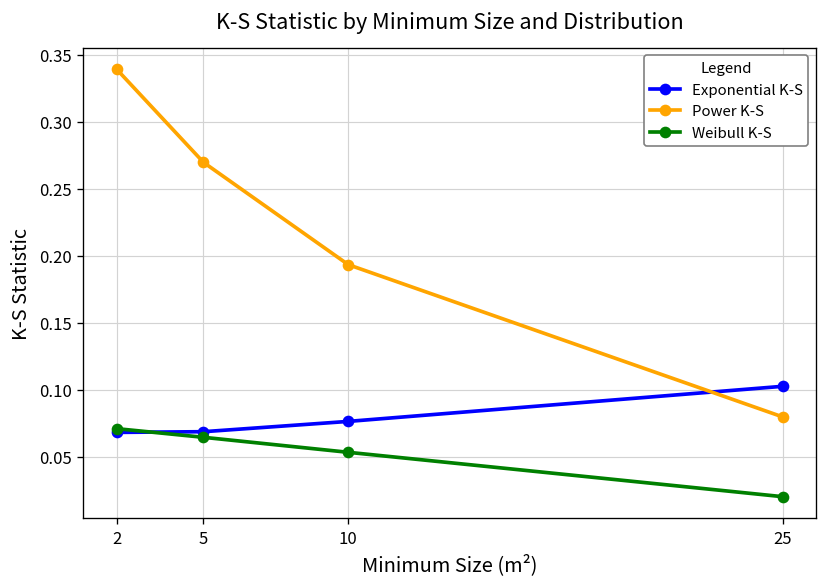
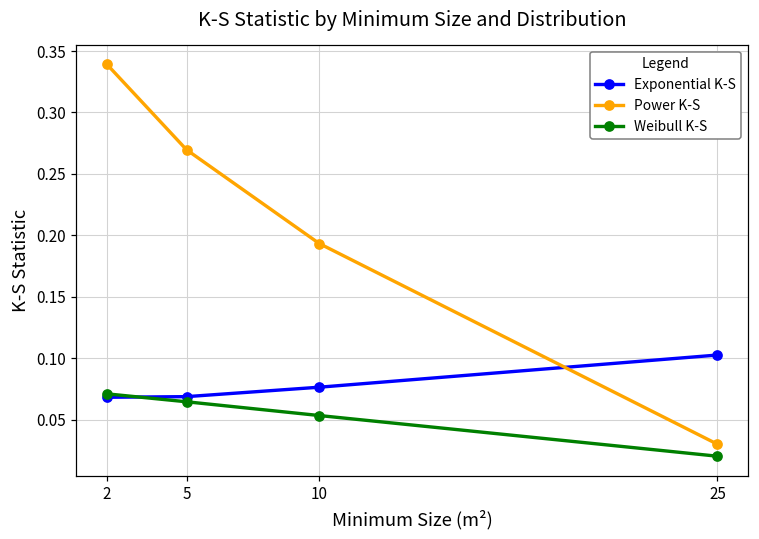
Power K-S, 25: 0.080 -> 0.030
